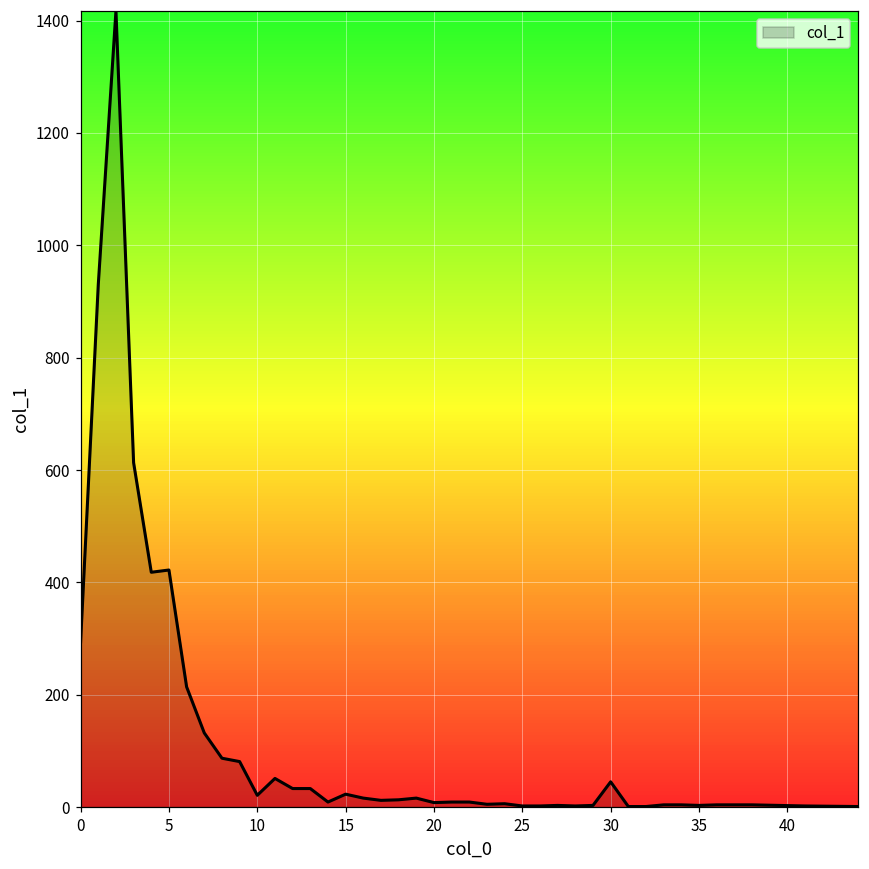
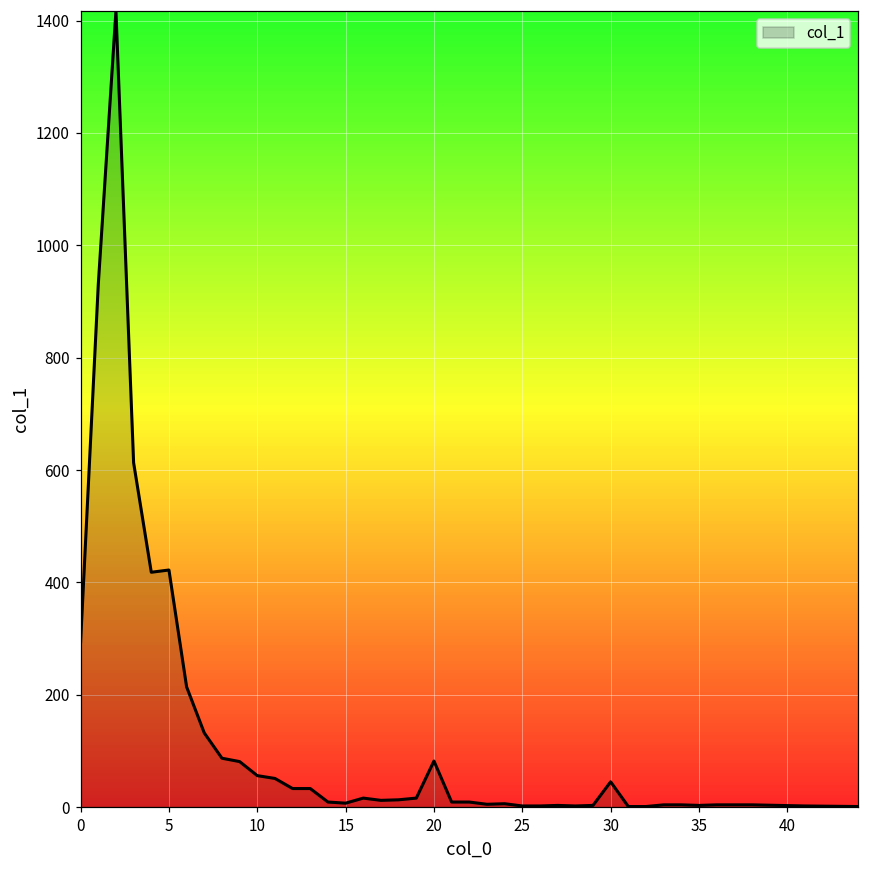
10: 20 -> 60
15: 20 -> 10
20: 10 -> 80
